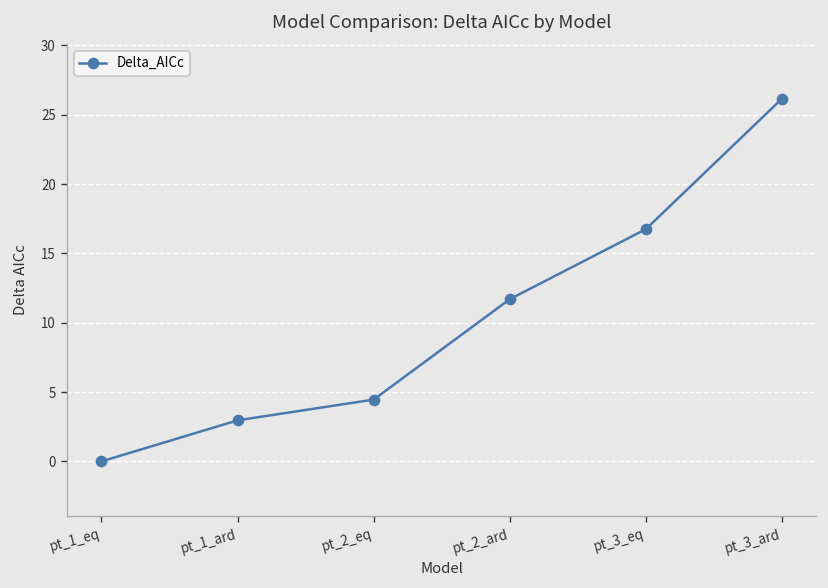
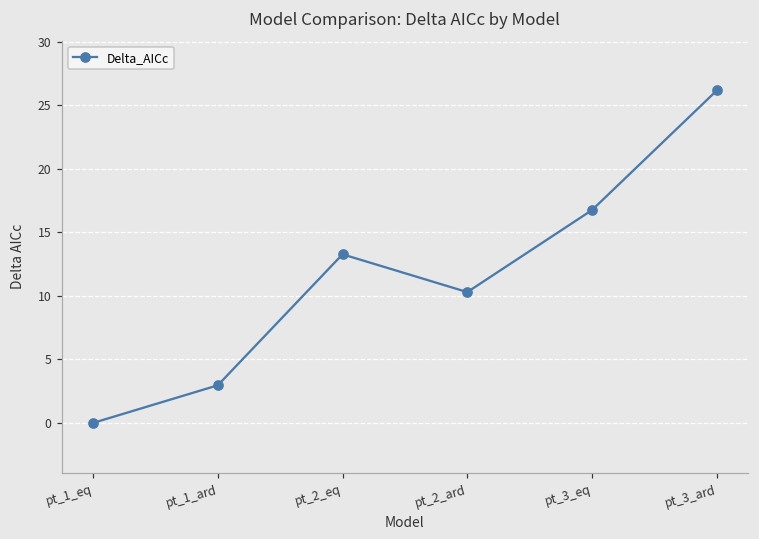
pt_2_eq: 4.5 -> 13.3
pt_2_ard: 11.7 -> 10.3
